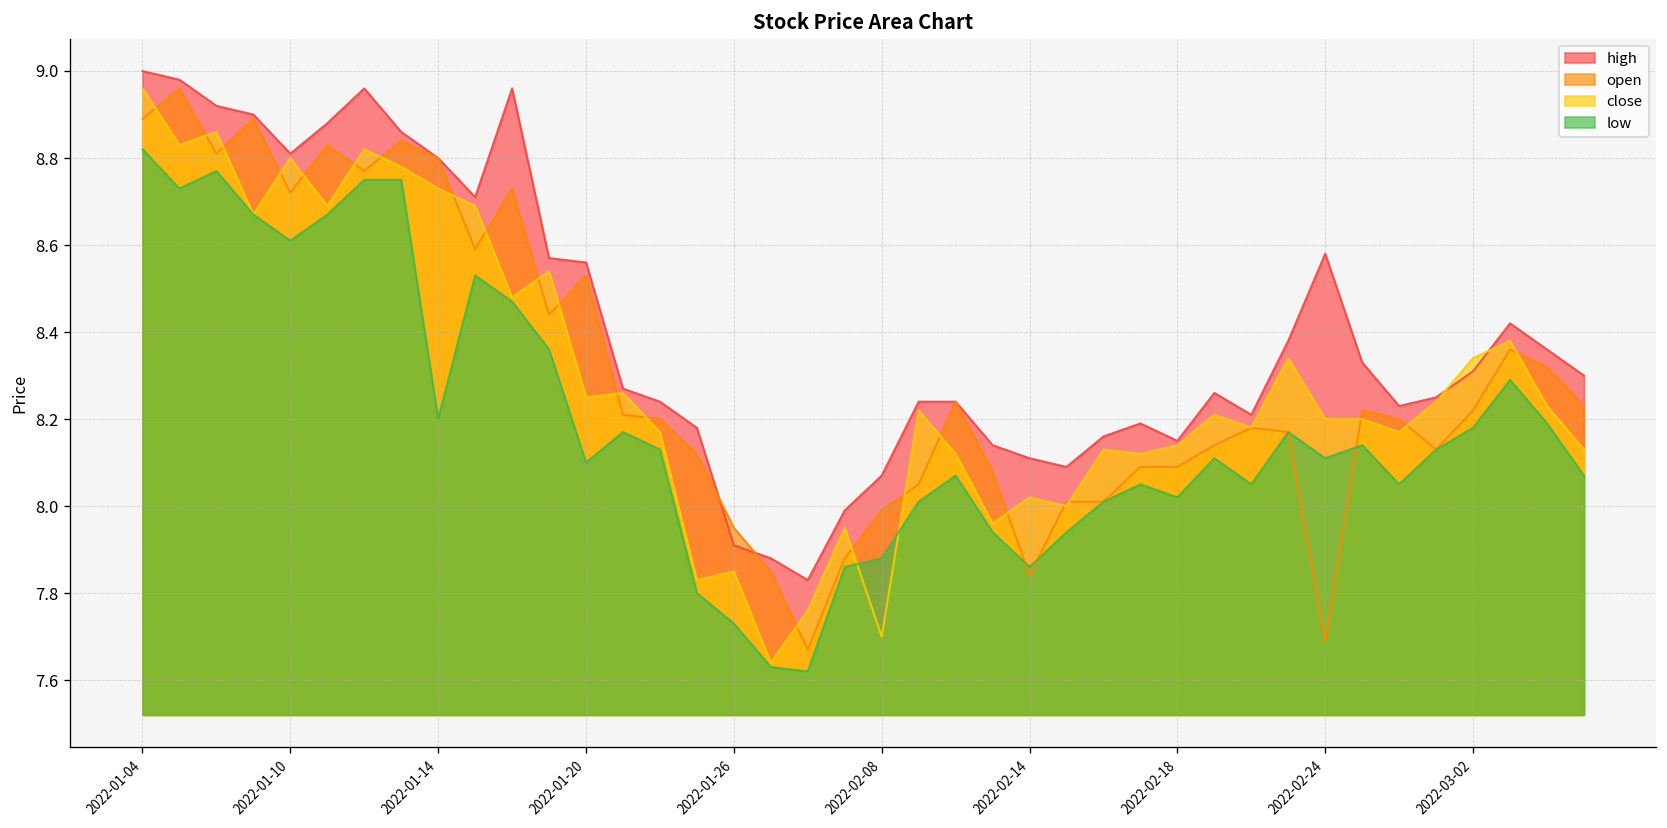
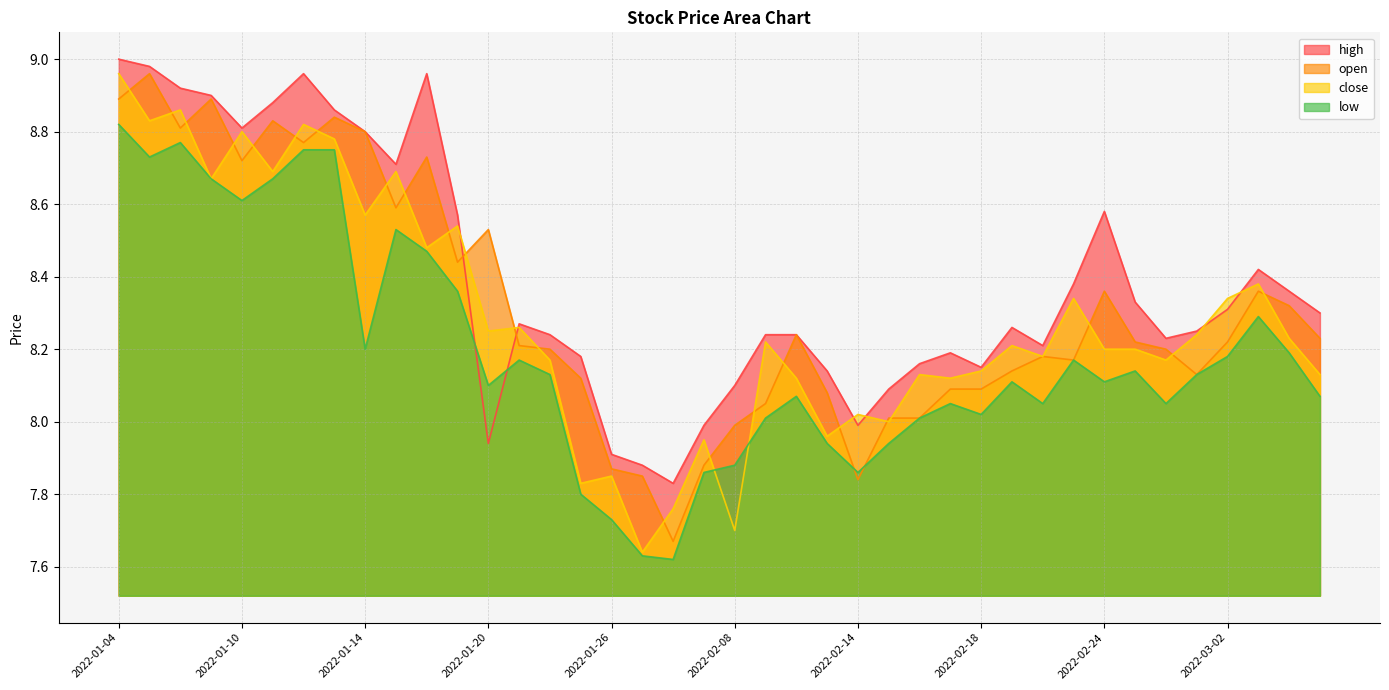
close, 2022-01-14: 8.73 -> 8.57
high, 2022-01-20: 8.56 -> 7.94
open, 2022-01-26: 7.95 -> 7.87
high, 2022-02-08: 8.07 -> 8.10
high, 2022-02-14: 8.11 -> 7.99
open, 2022-02-24: 7.69 -> 8.36
